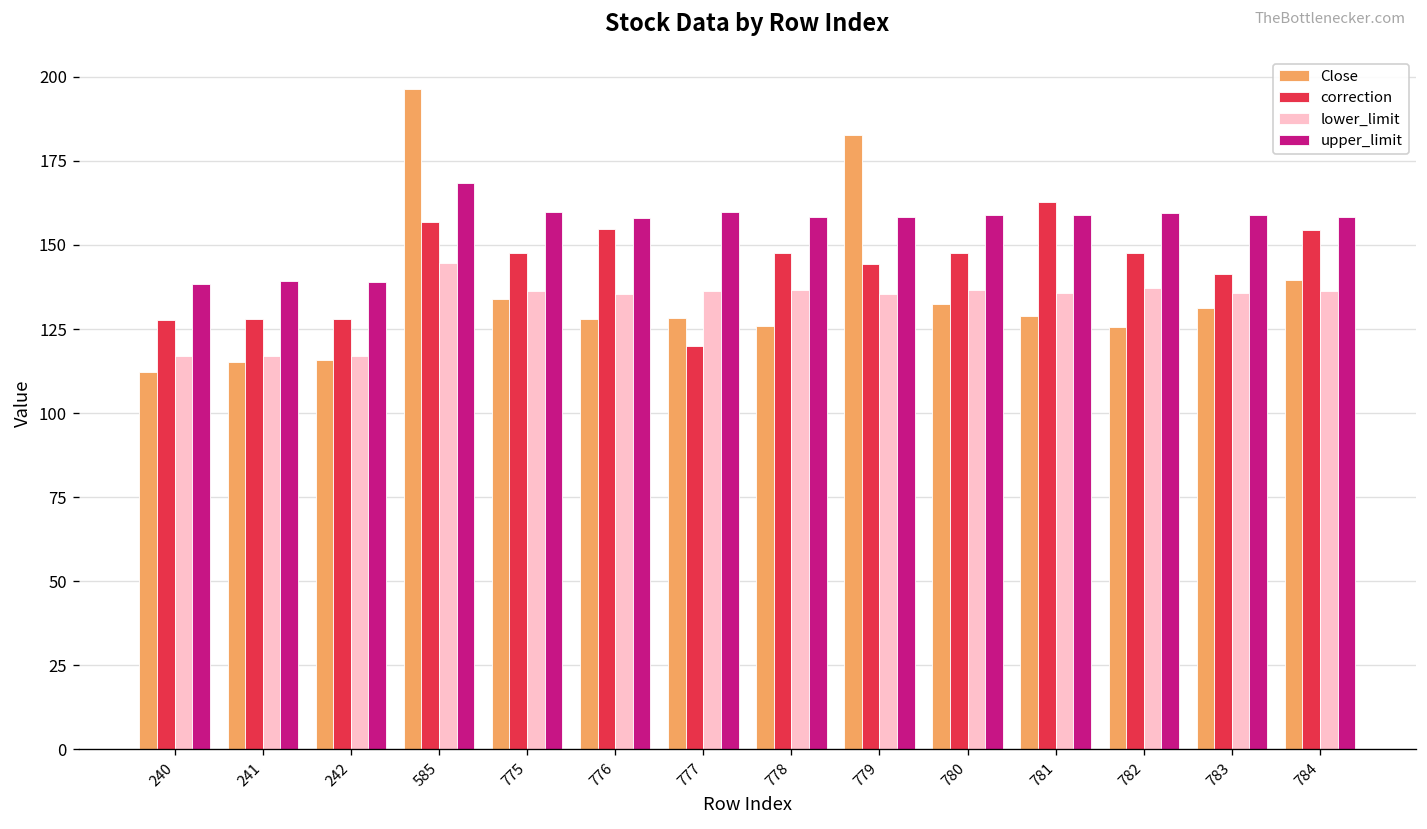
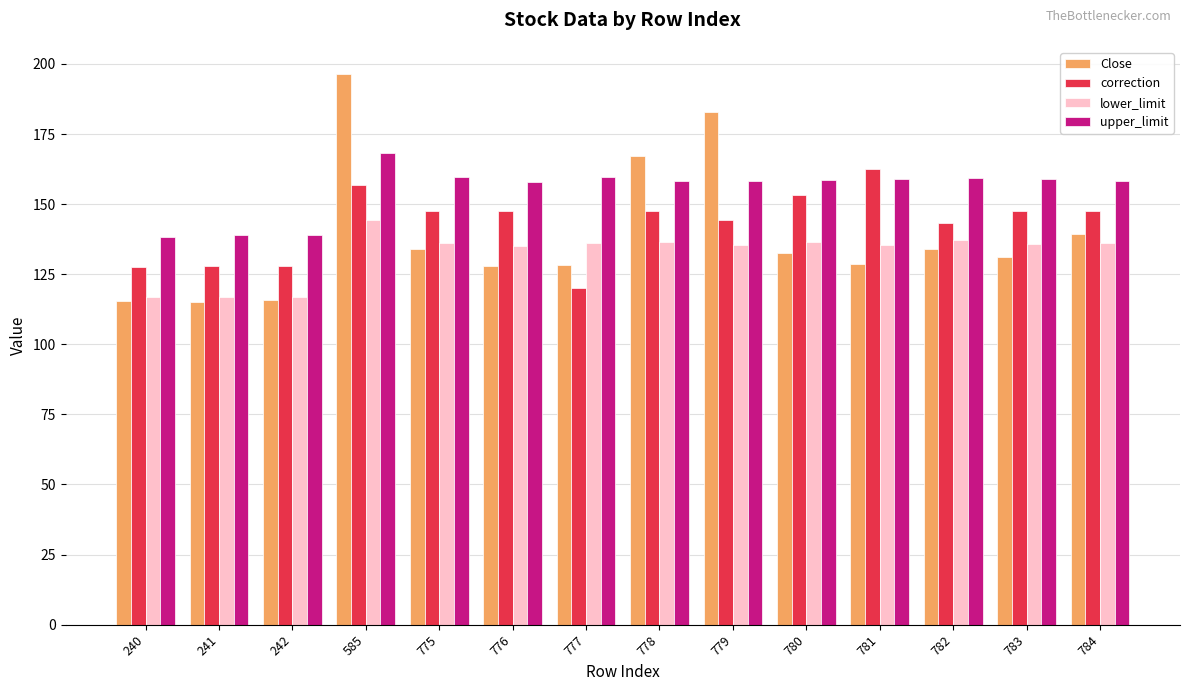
Close, 240: 112 -> 116
correction, 776: 155 -> 147
Close, 778: 126 -> 167
correction, 780: 148 -> 153
Close, 782: 126 -> 134
correction, 782: 148 -> 143
correction, 783: 141 -> 148
correction, 784: 154 -> 148
